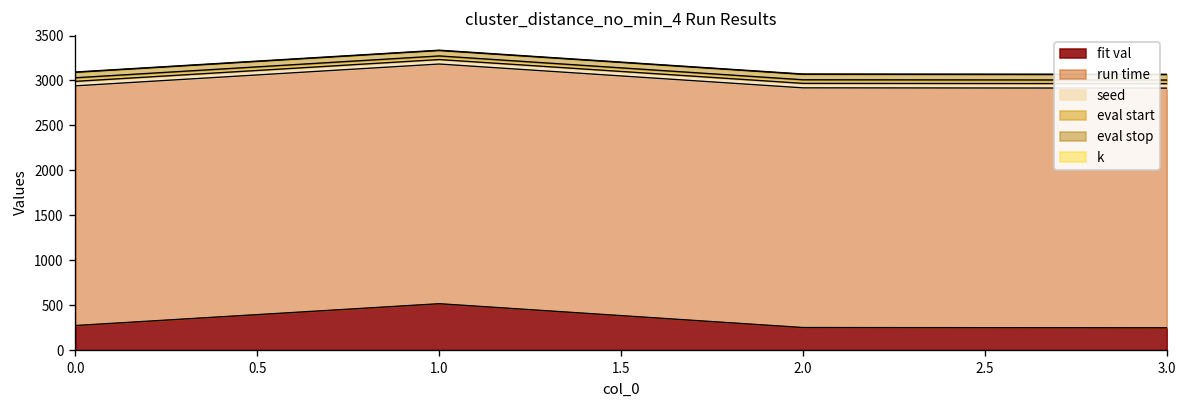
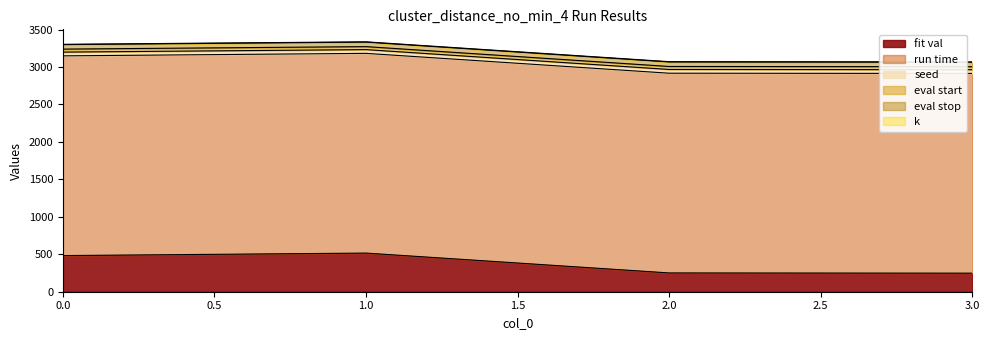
fit val, 0.0: 300 -> 500
